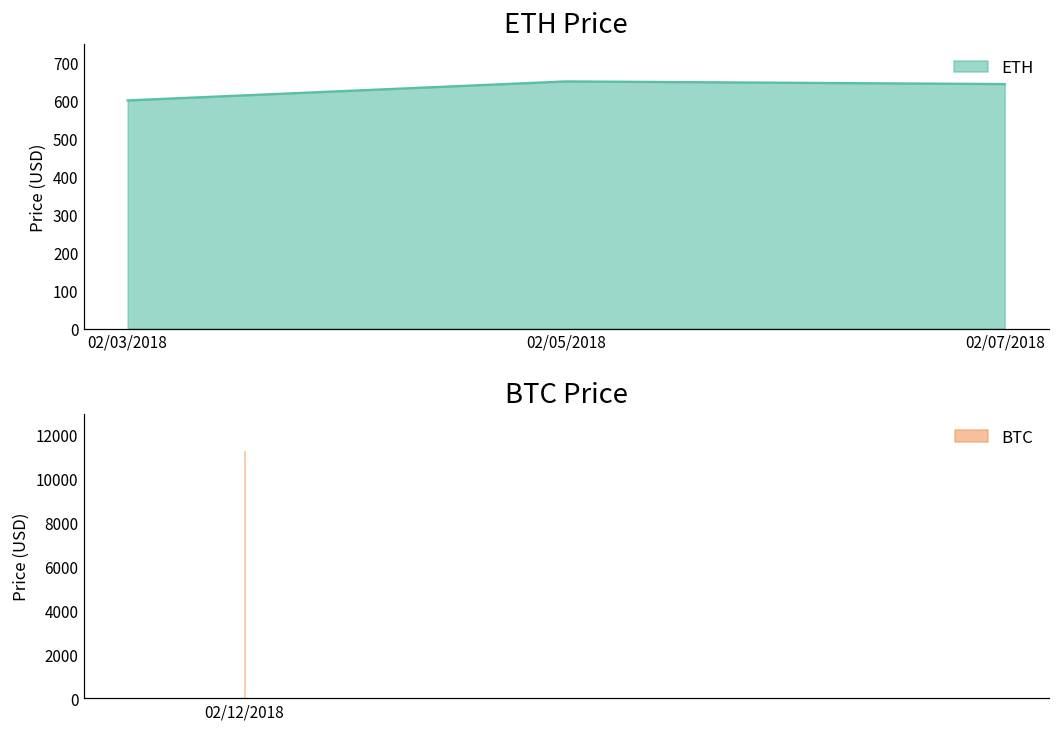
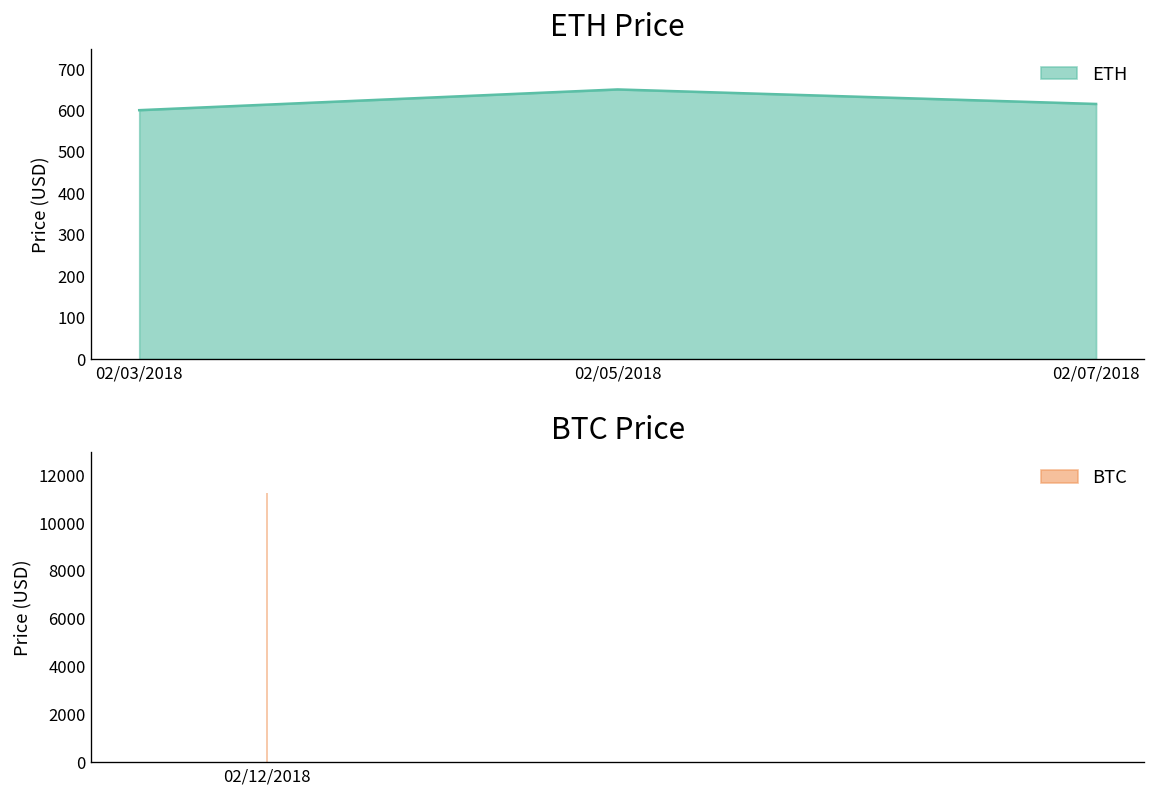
ETH Price, 02/07/2018: 640 -> 620
